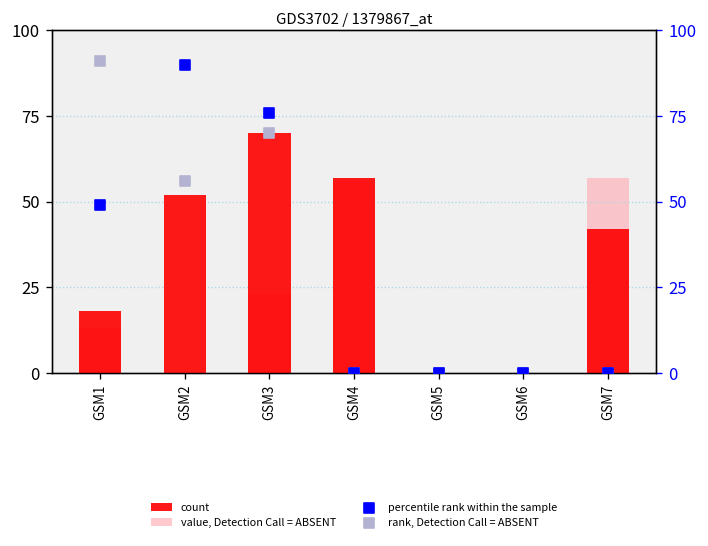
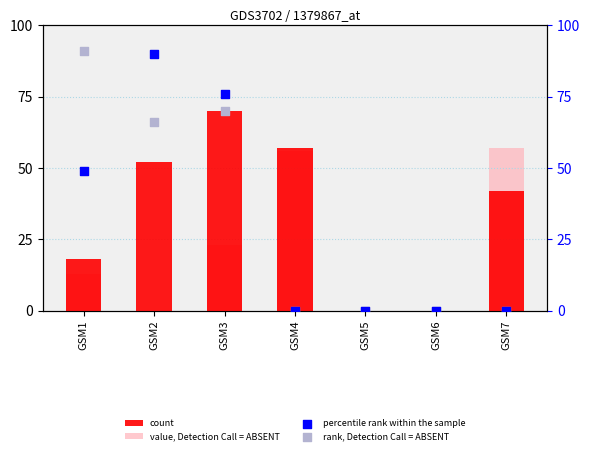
rank, Detection Call = ABSENT, GSM2: 56 -> 66
